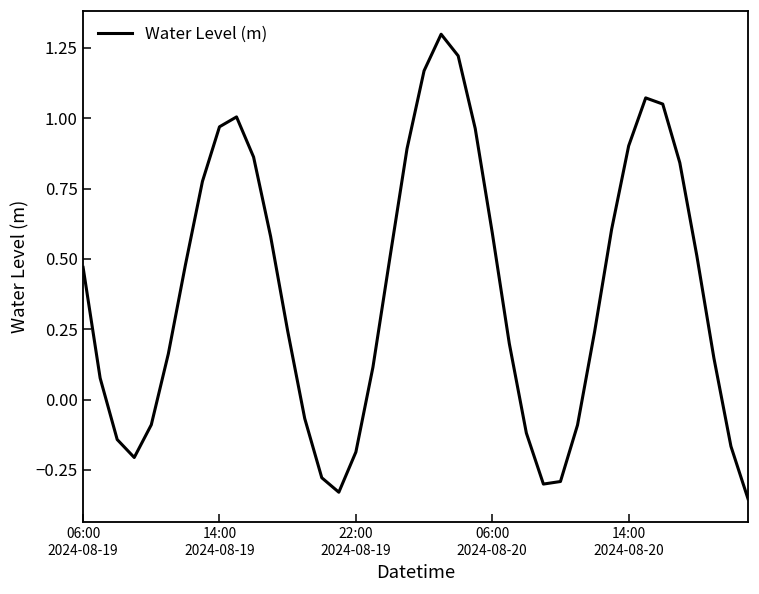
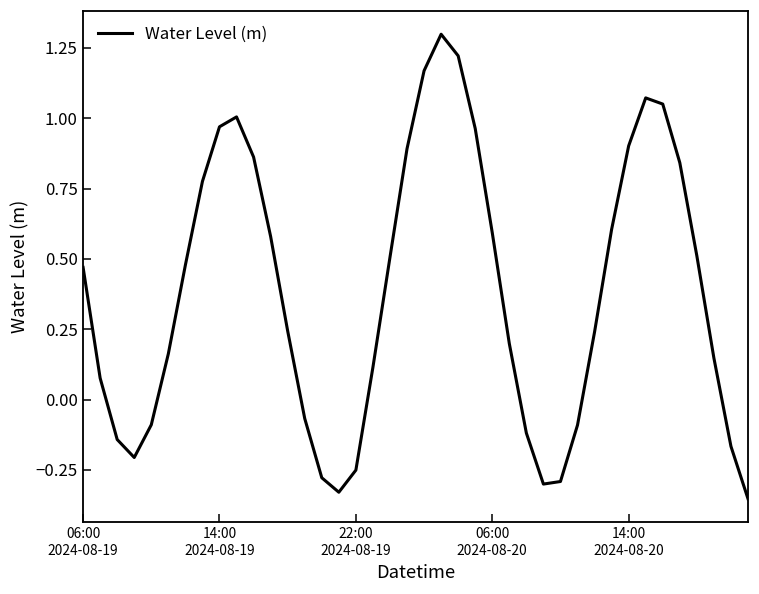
22:00 2024-08-19: -0.19 -> -0.25
